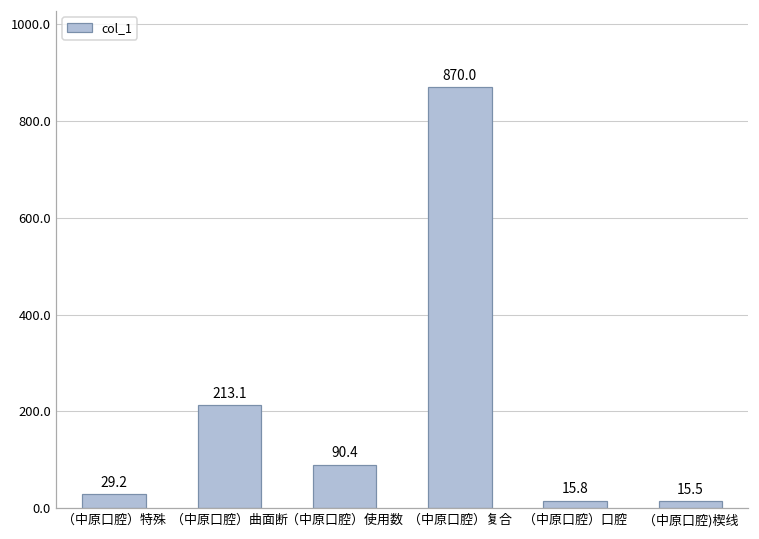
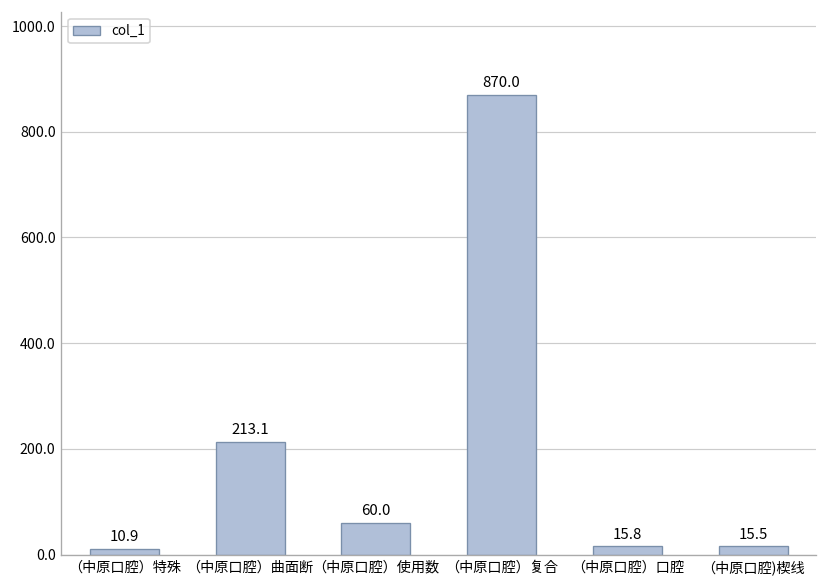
（中原口腔）特殊: 29.2 -> 10.9
（中原口腔）使用数: 90.4 -> 60.0
